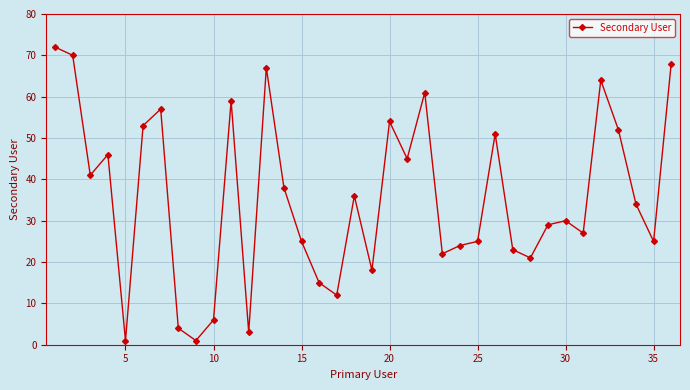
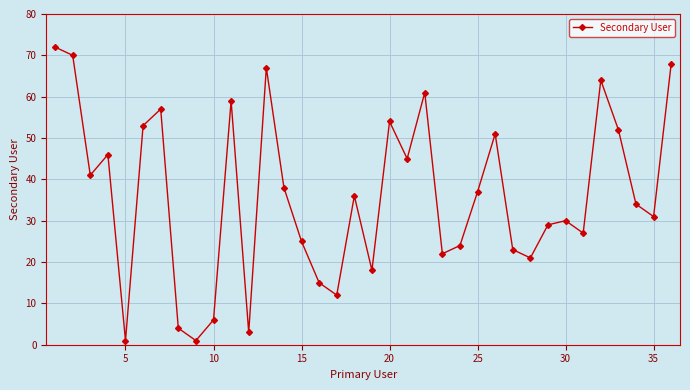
25: 25 -> 37
35: 25 -> 31
